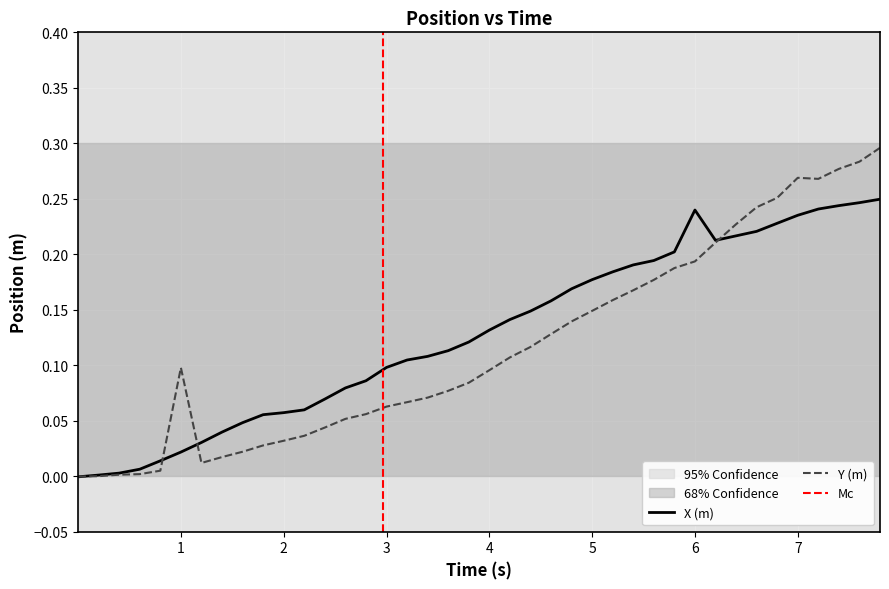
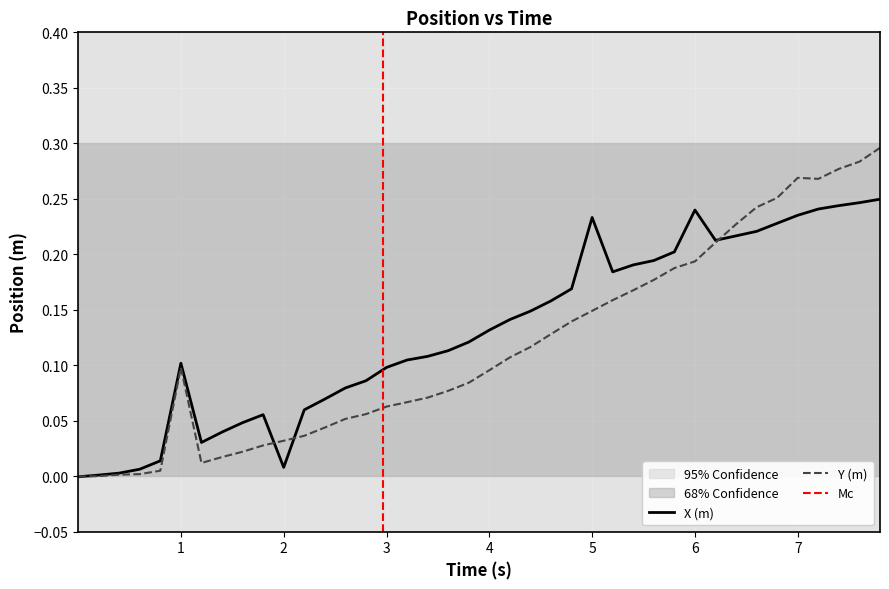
X (m), 1: 0.022 -> 0.102
X (m), 2: 0.057 -> 0.008
X (m), 5: 0.177 -> 0.233
